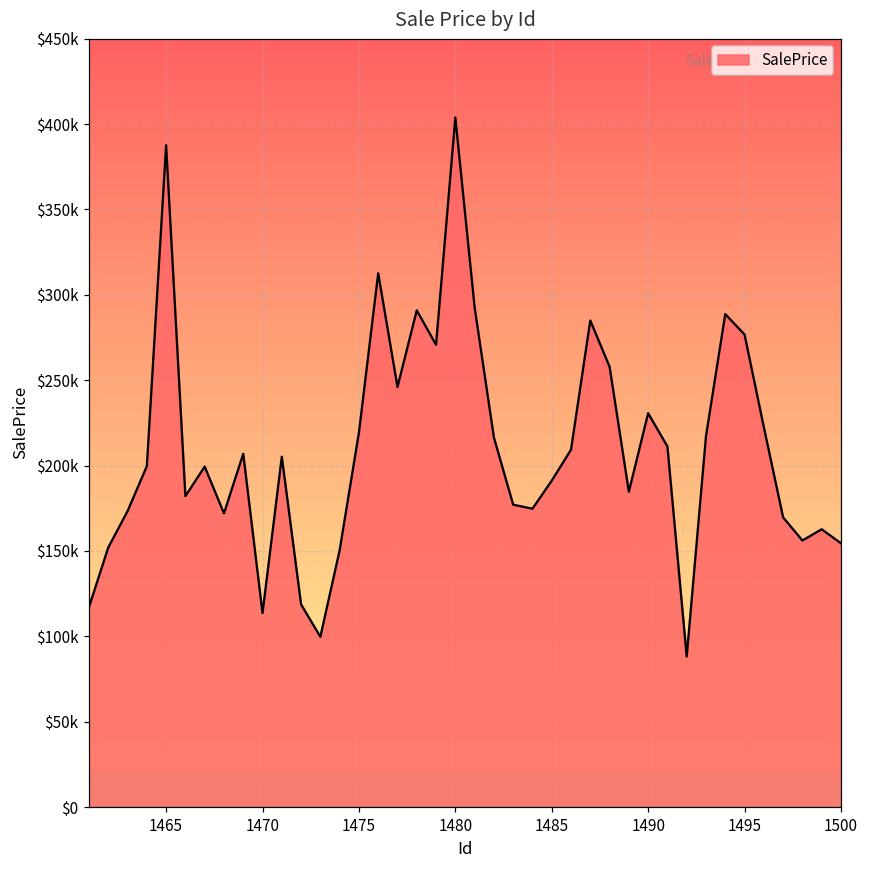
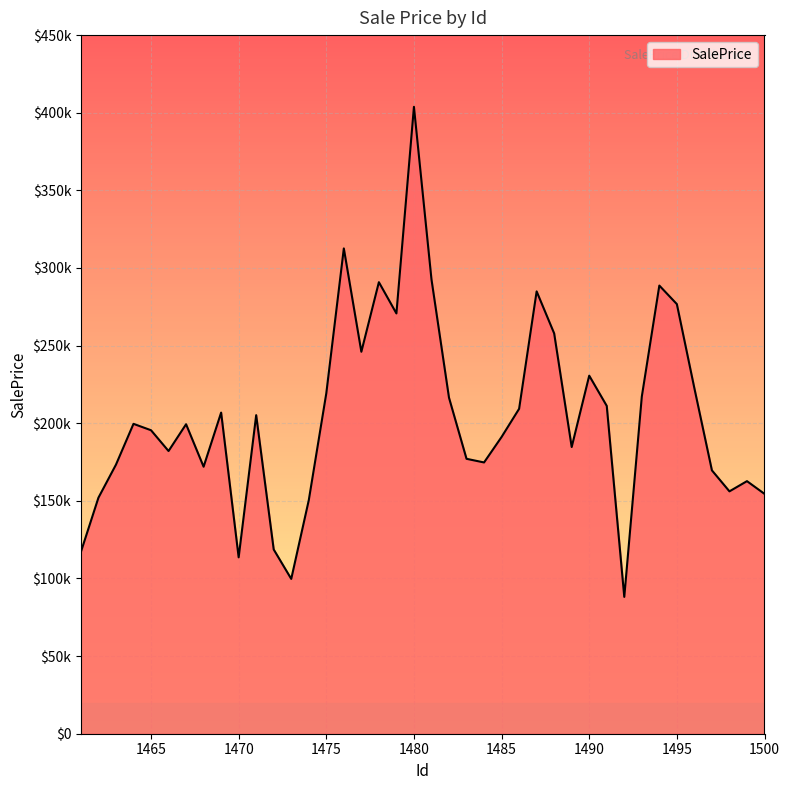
1465: $388000 -> $195000
